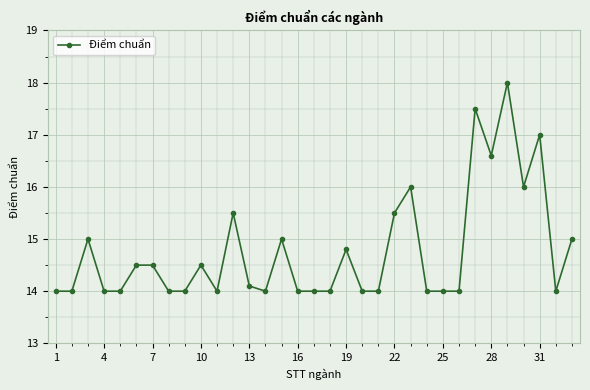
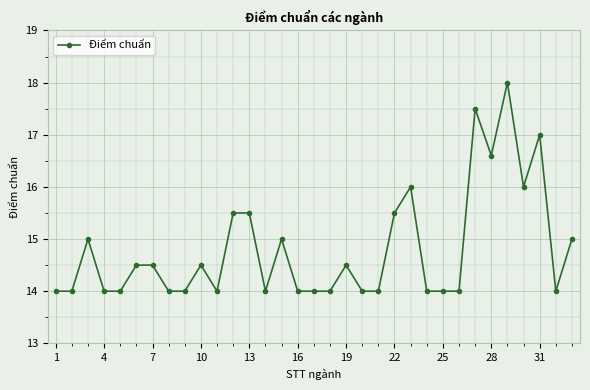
13: 14.1 -> 15.5
19: 14.8 -> 14.5
